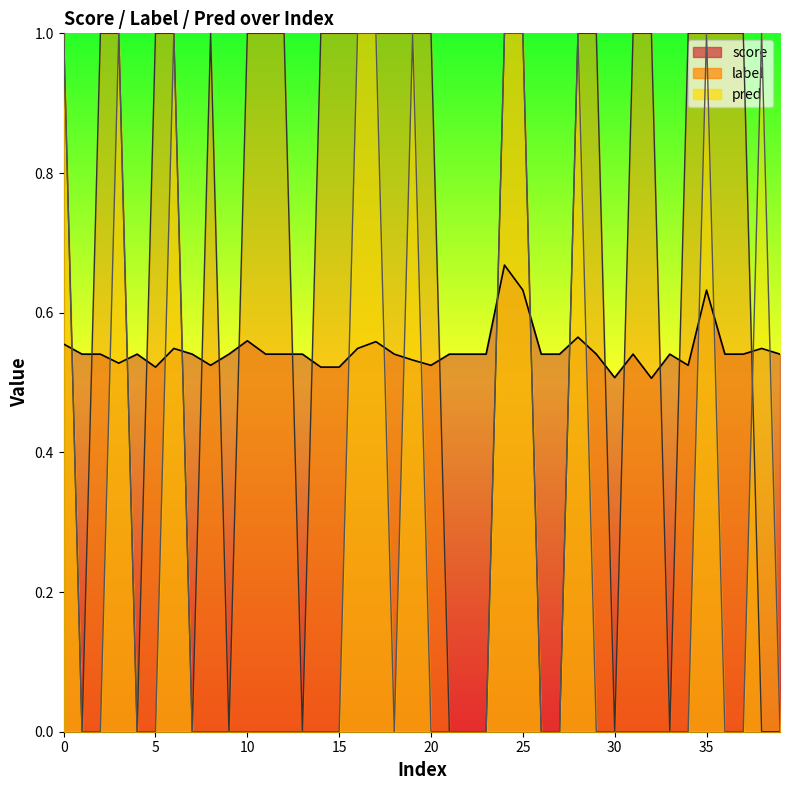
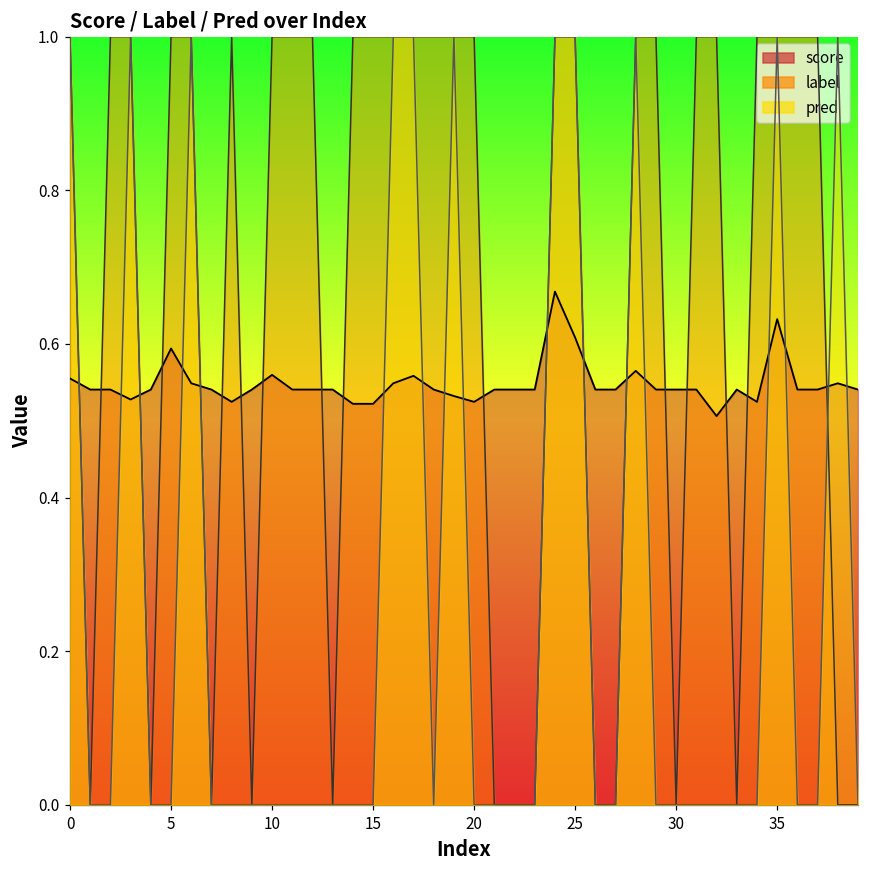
score, 5: 0.52 -> 0.59
score, 25: 0.63 -> 0.61
score, 30: 0.51 -> 0.54
